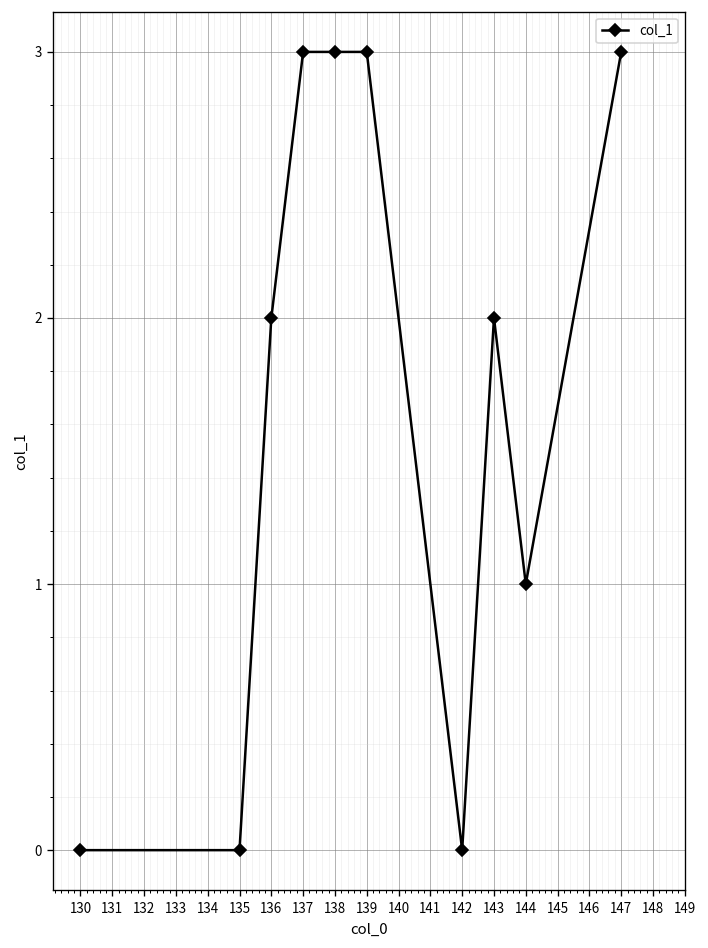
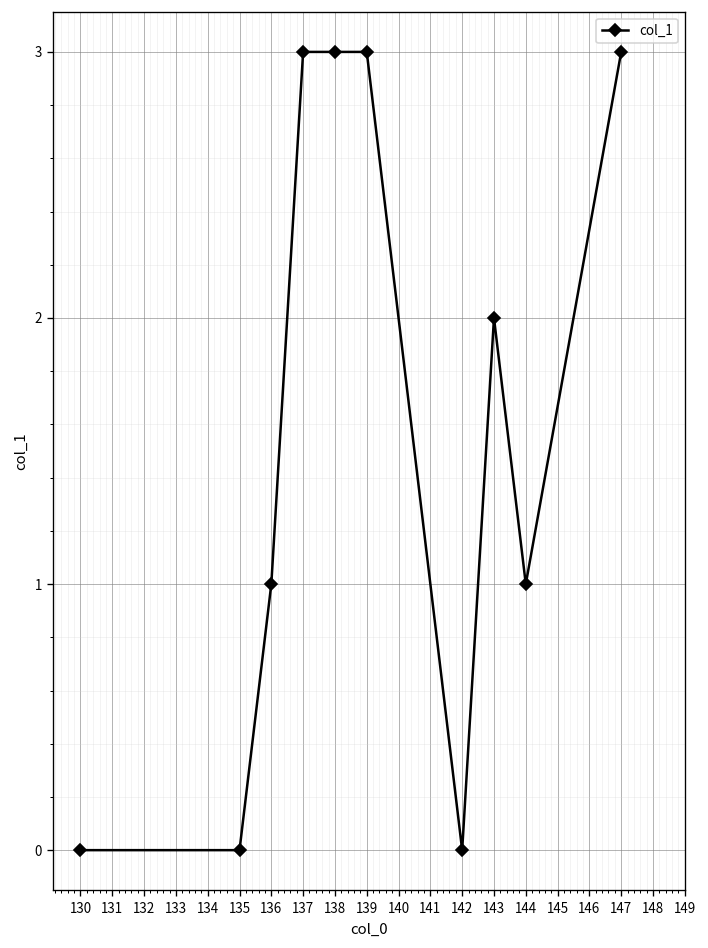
136: 2 -> 1
